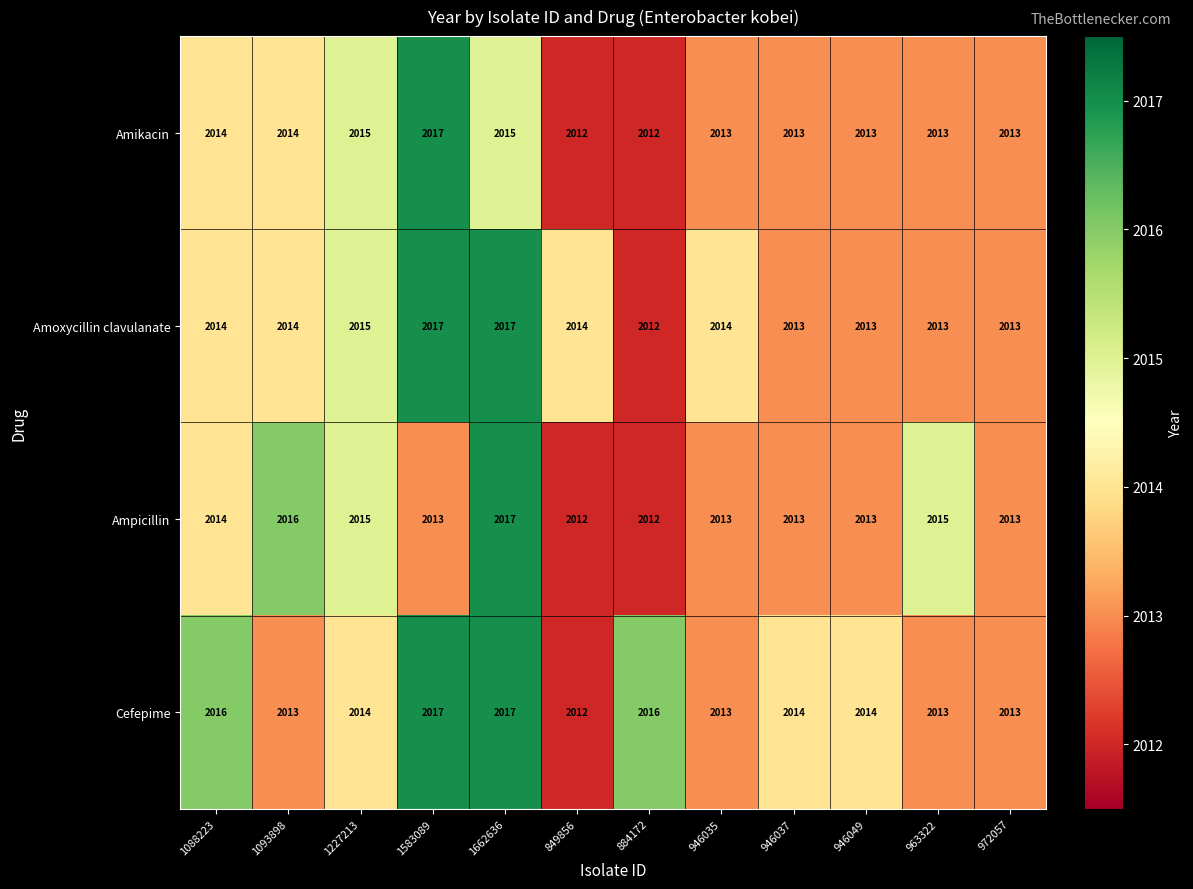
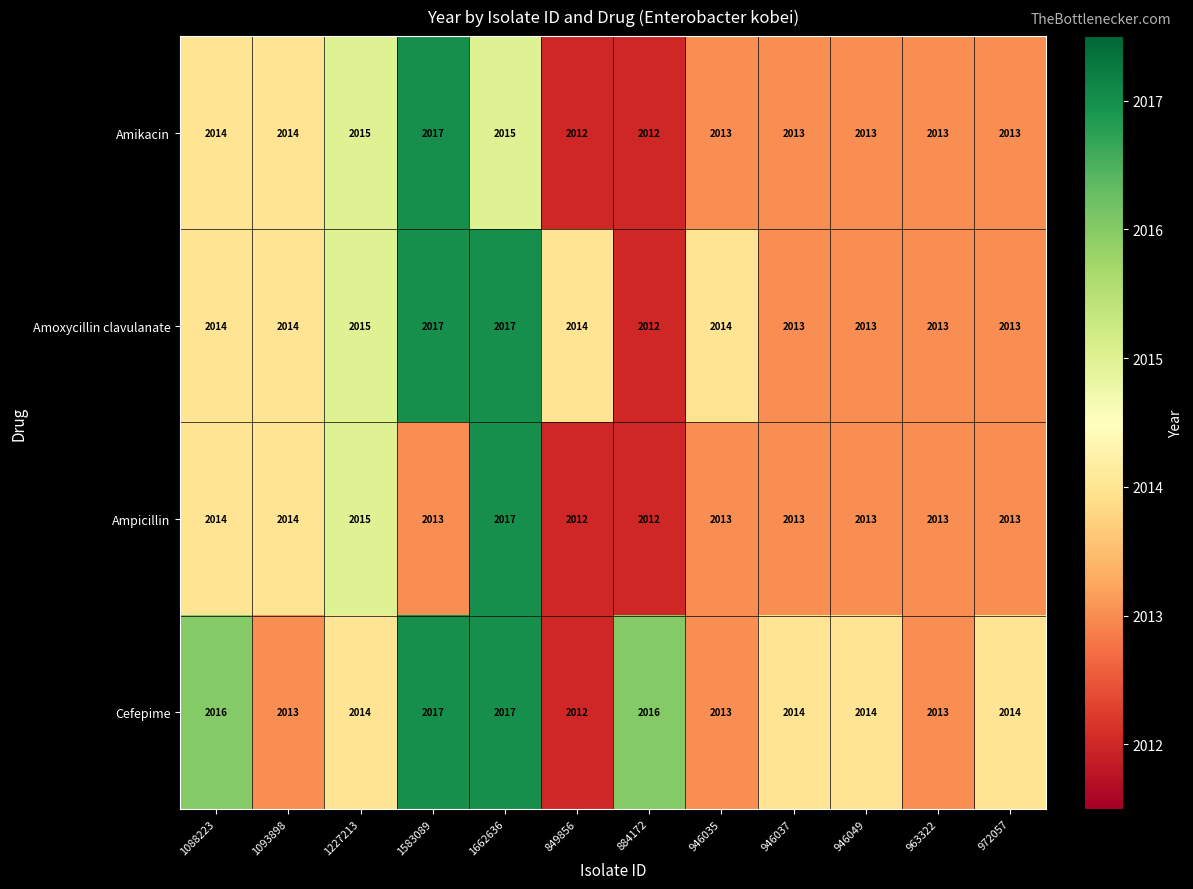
Ampicillin, 1093898: 2016 -> 2014
Ampicillin, 963322: 2015 -> 2013
Cefepime, 972057: 2013 -> 2014
